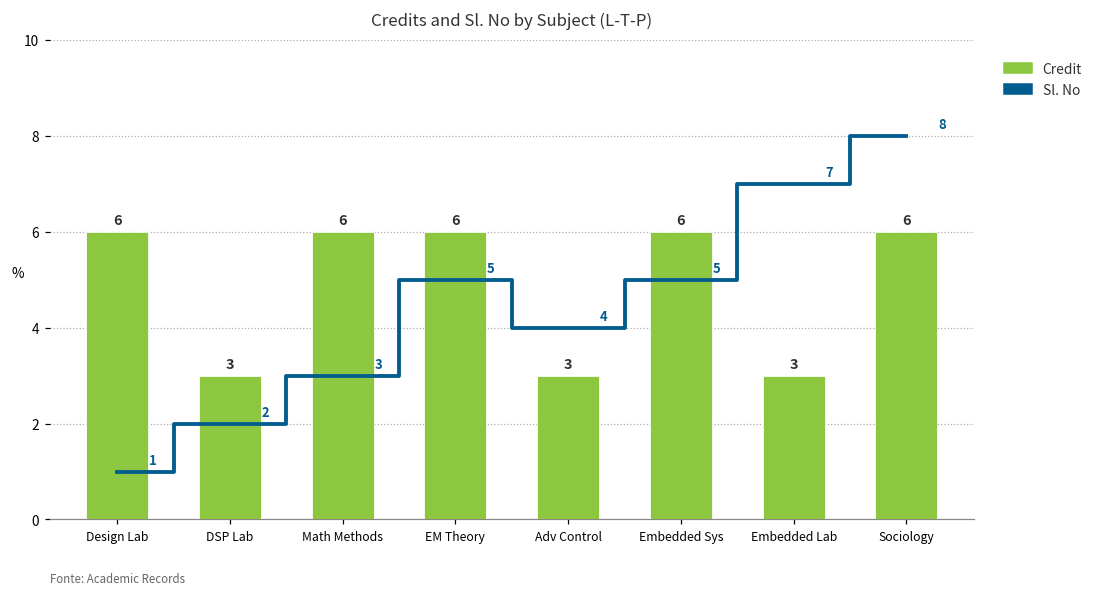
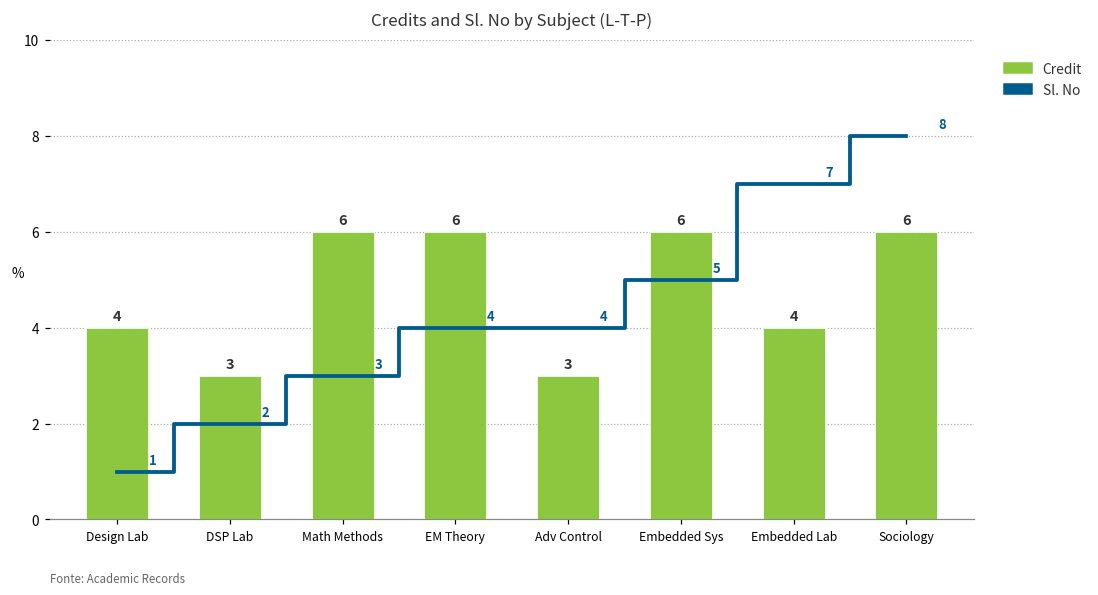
Credit, Design Lab: 6 -> 4
Sl. No, EM Theory: 5 -> 4
Credit, Embedded Lab: 3 -> 4
